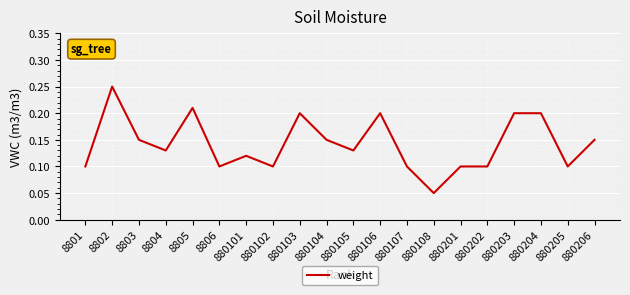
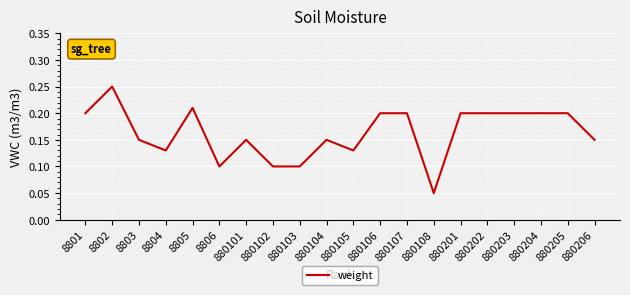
8801: 0.1 -> 0.2
880101: 0.12 -> 0.15
880103: 0.2 -> 0.1
880107: 0.1 -> 0.2
880201: 0.1 -> 0.2
880202: 0.1 -> 0.2
880205: 0.1 -> 0.2
